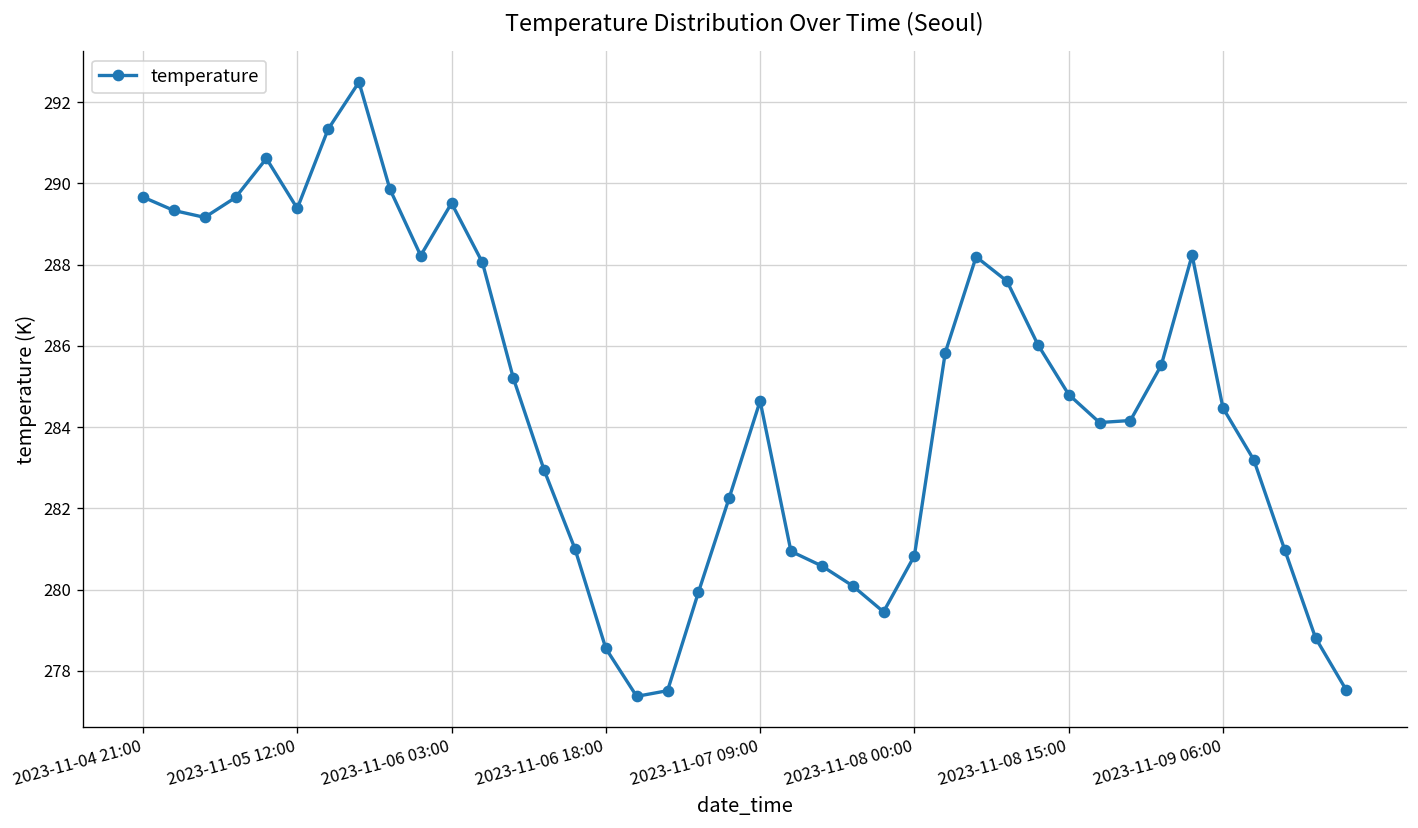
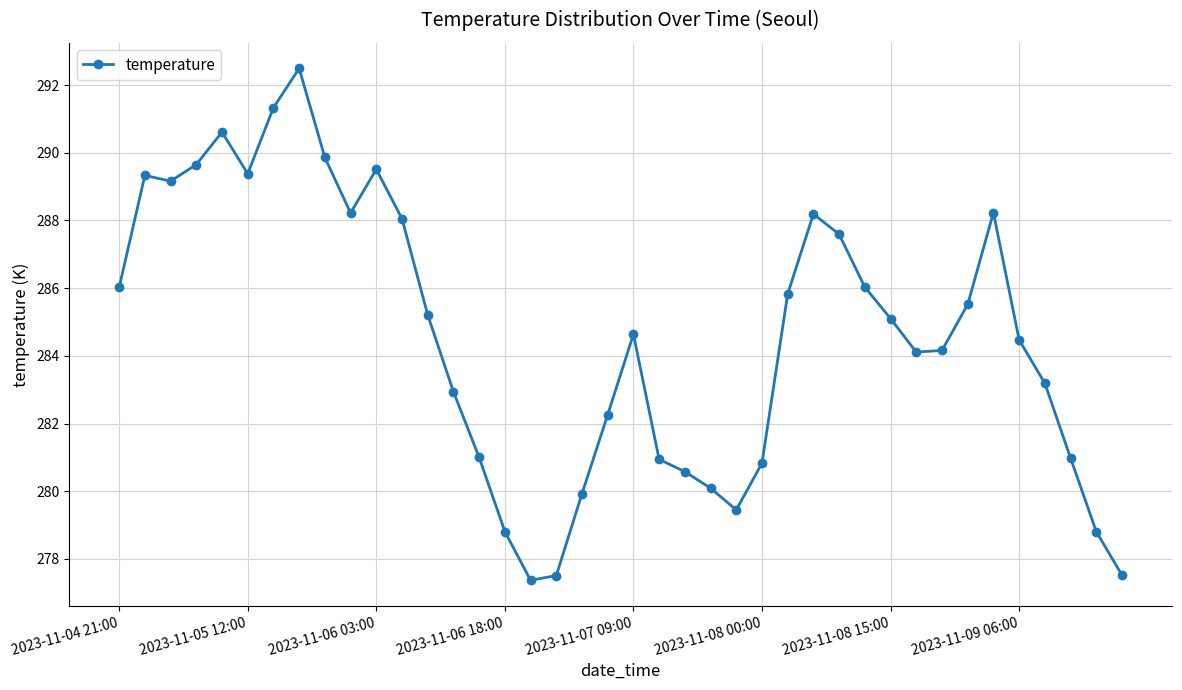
2023-11-04 21:00: 289.7 -> 286.0
2023-11-06 18:00: 278.6 -> 278.8
2023-11-08 15:00: 284.8 -> 285.1
